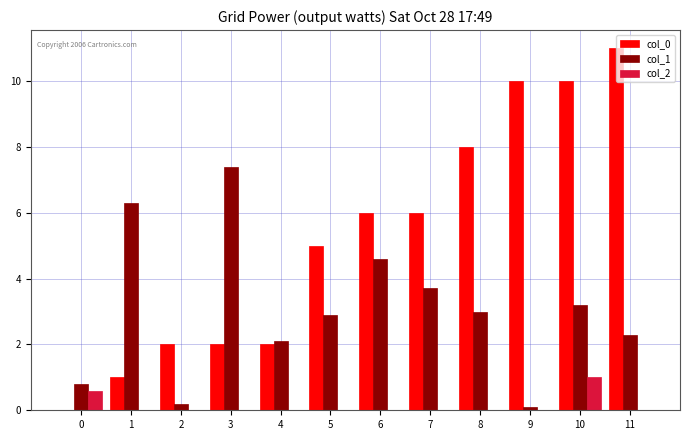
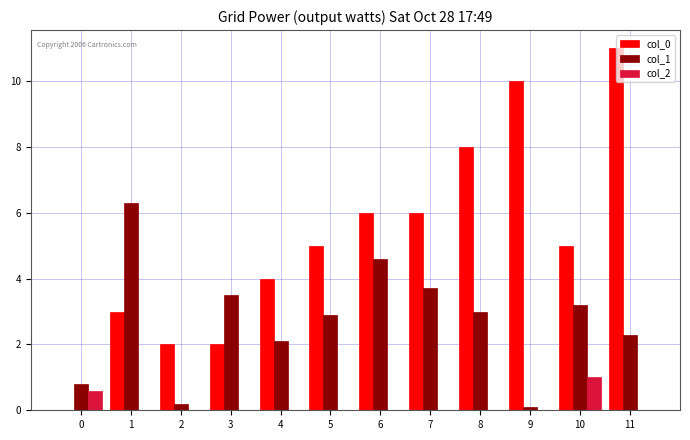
col_0, 1: 1 -> 3
col_1, 3: 7.4 -> 3.5
col_0, 4: 2 -> 4
col_0, 10: 10 -> 5
